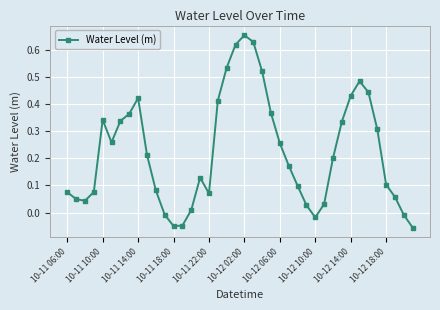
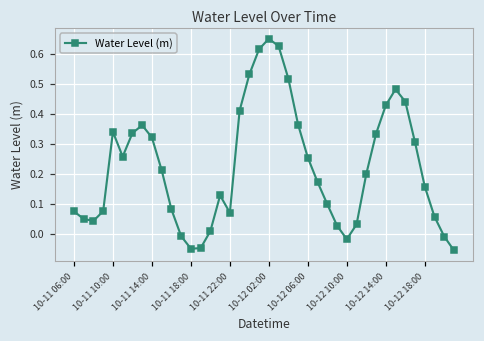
10-11 14:00: 0.42 -> 0.32
10-12 18:00: 0.10 -> 0.16
